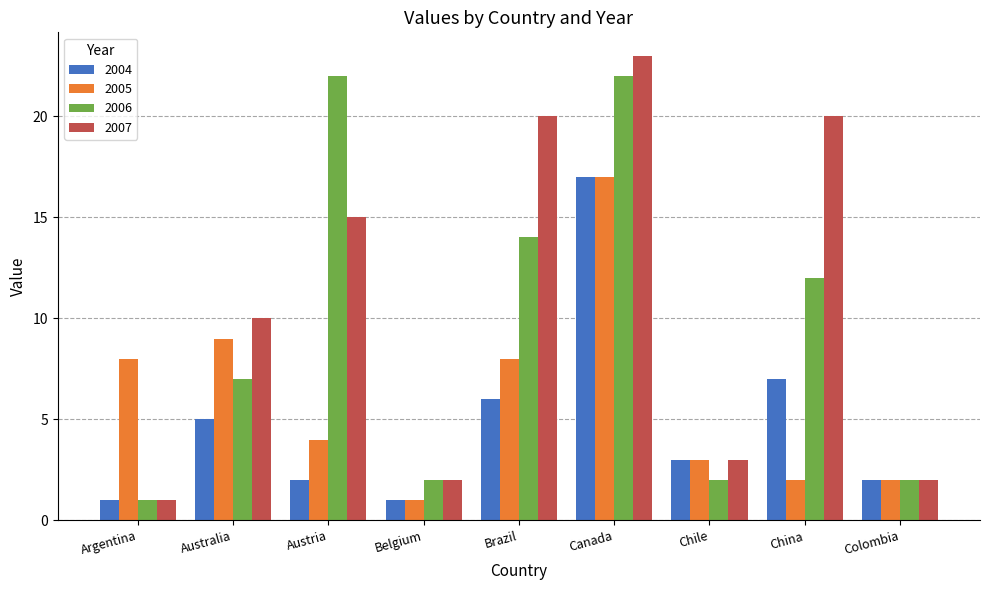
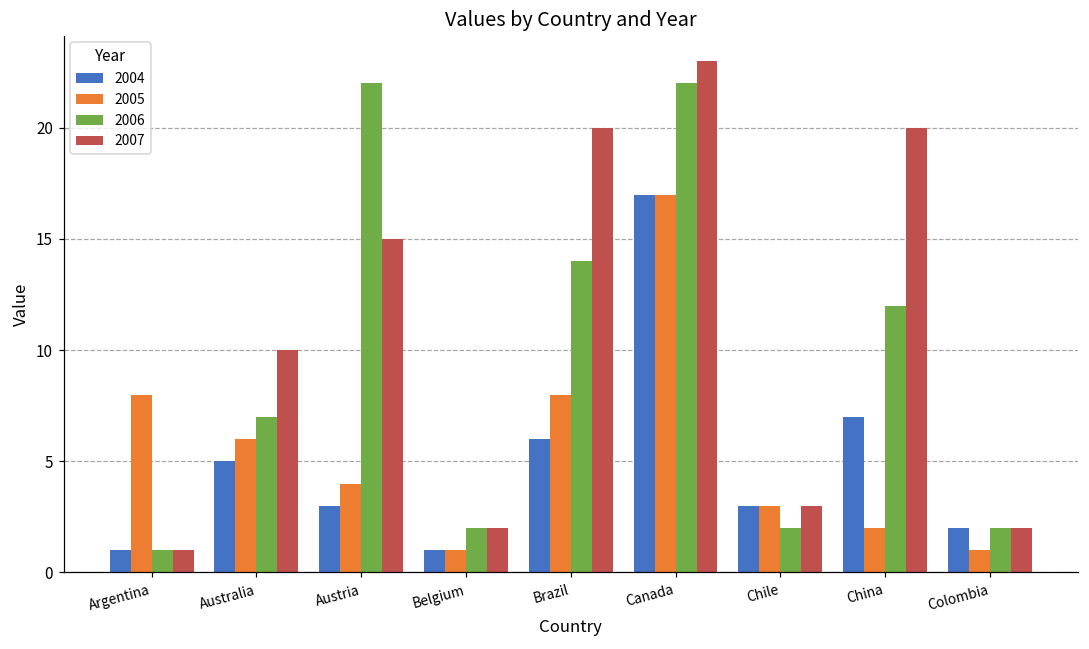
2005, Australia: 9 -> 6
2004, Austria: 2 -> 3
2005, Colombia: 2 -> 1
